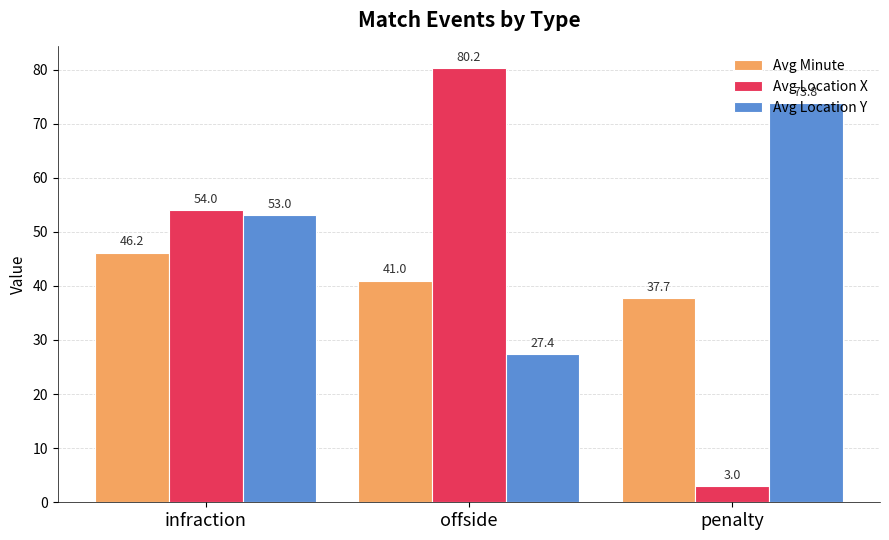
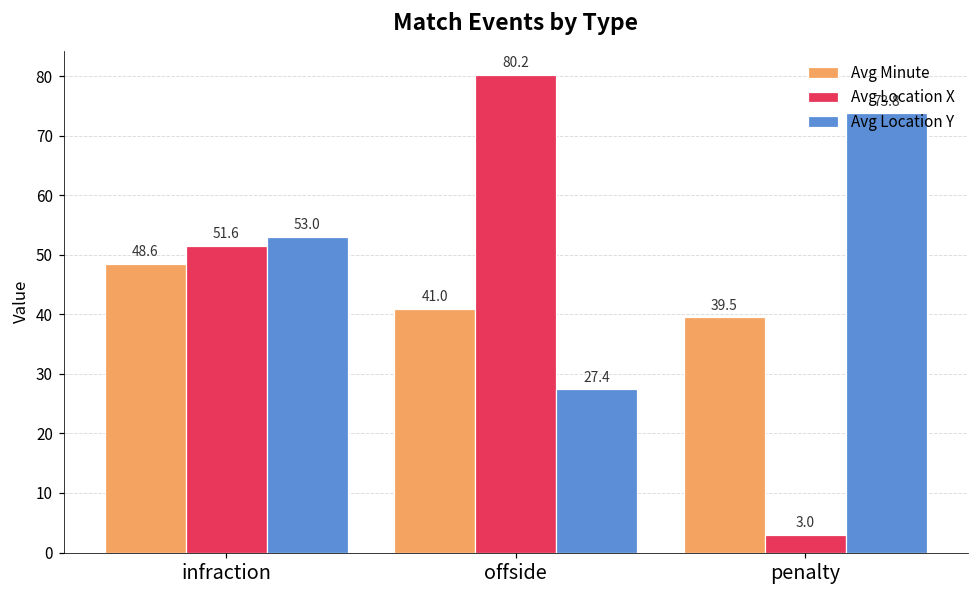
Avg Minute, infraction: 46.2 -> 48.6
Avg Location X, infraction: 54.0 -> 51.6
Avg Minute, penalty: 37.7 -> 39.5
